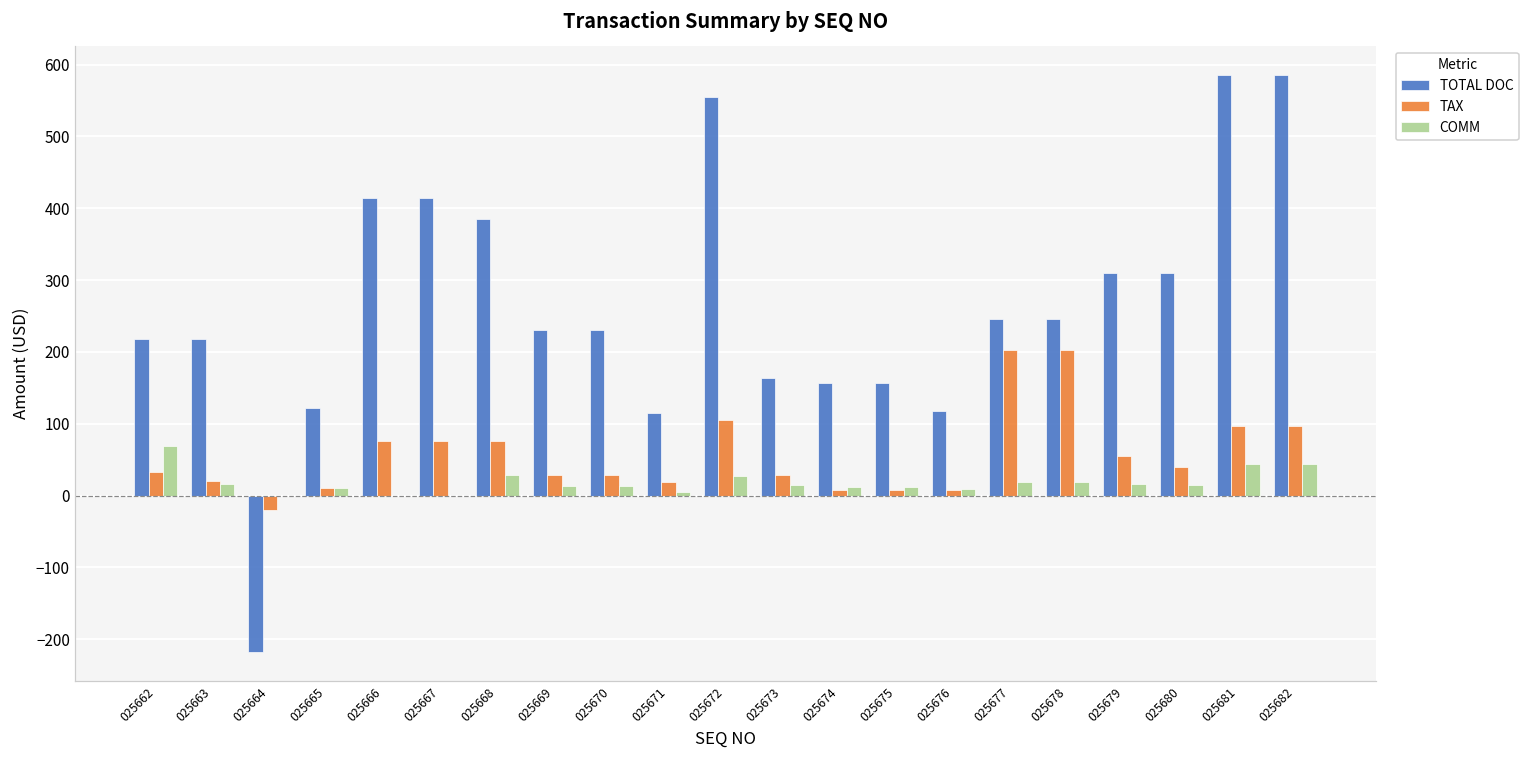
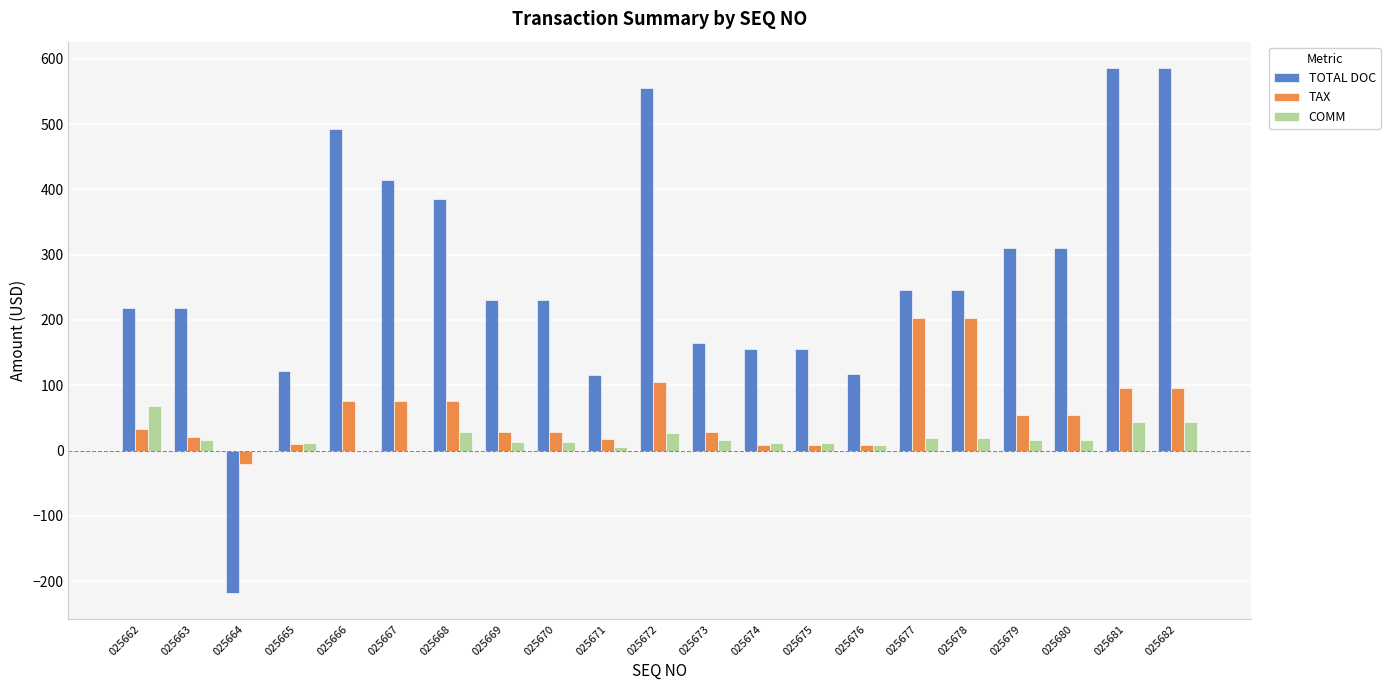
TOTAL DOC, 025666: 410 -> 490
TAX, 025680: 40 -> 50
